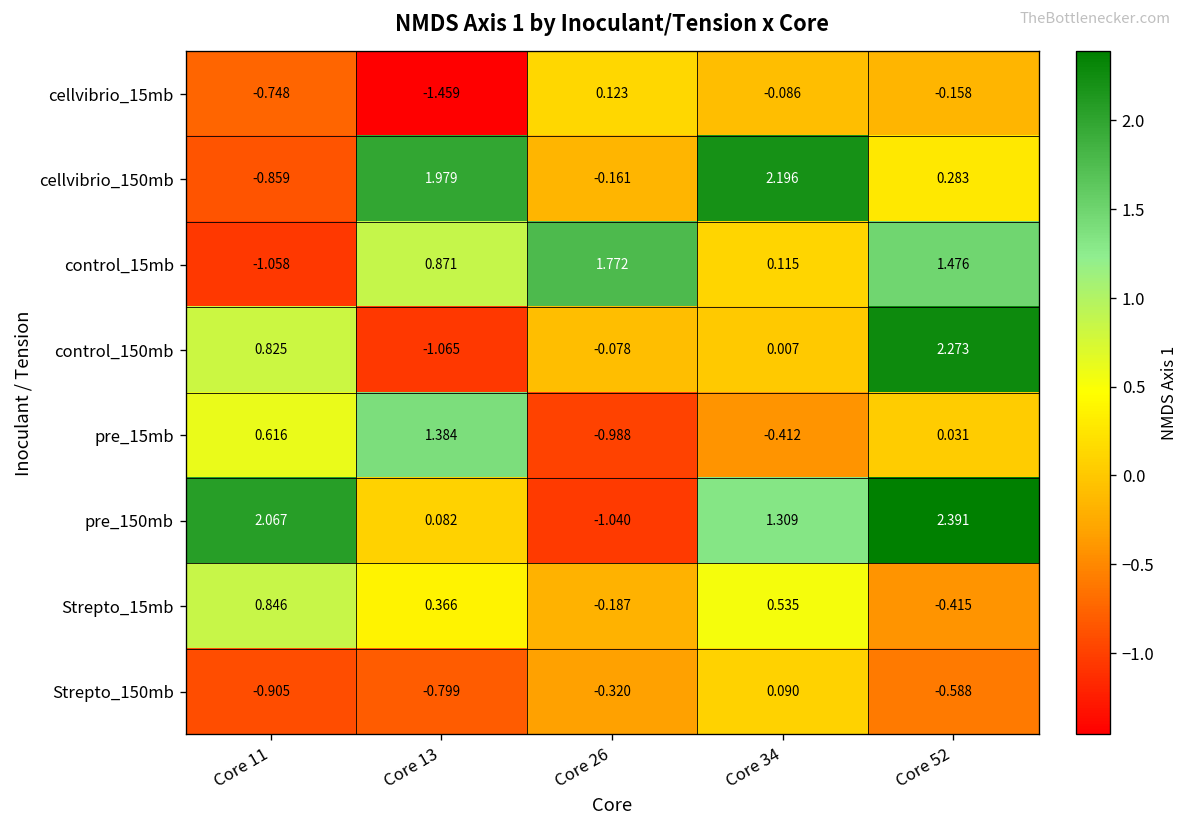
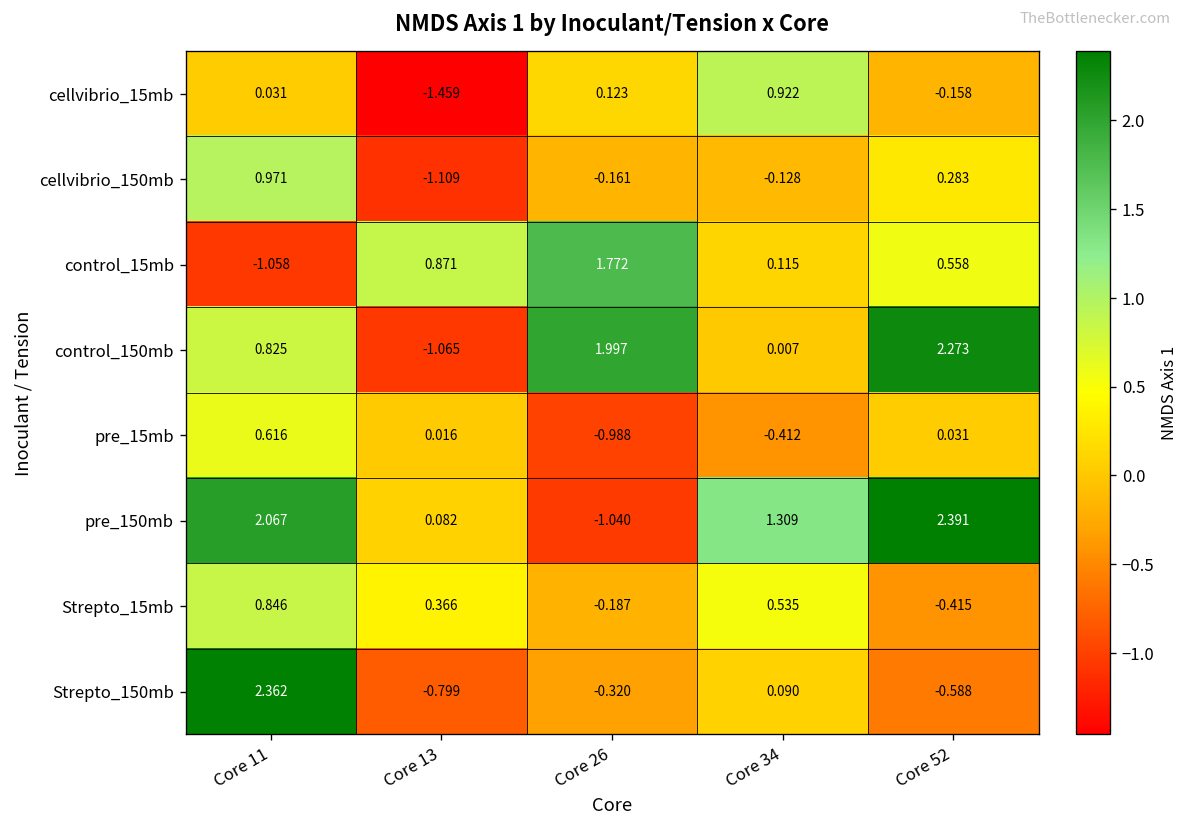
cellvibrio_15mb, Core 11: -0.748 -> 0.031
cellvibrio_15mb, Core 34: -0.086 -> 0.922
cellvibrio_150mb, Core 11: -0.859 -> 0.971
cellvibrio_150mb, Core 13: 1.979 -> -1.109
cellvibrio_150mb, Core 34: 2.196 -> -0.128
control_15mb, Core 52: 1.476 -> 0.558
control_150mb, Core 26: -0.078 -> 1.997
pre_15mb, Core 13: 1.384 -> 0.016
Strepto_150mb, Core 11: -0.905 -> 2.362
